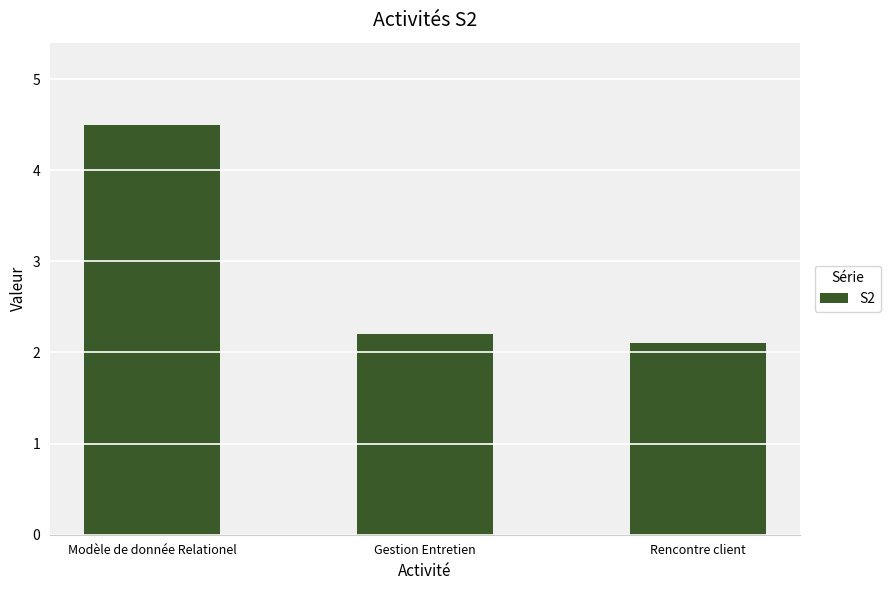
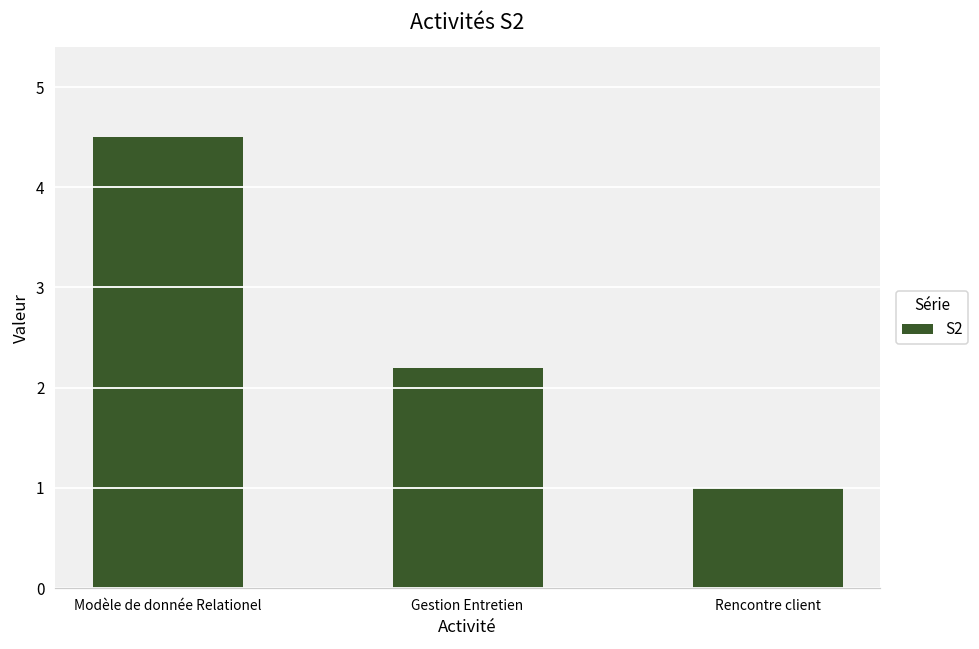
Rencontre client: 2.1 -> 1.0
